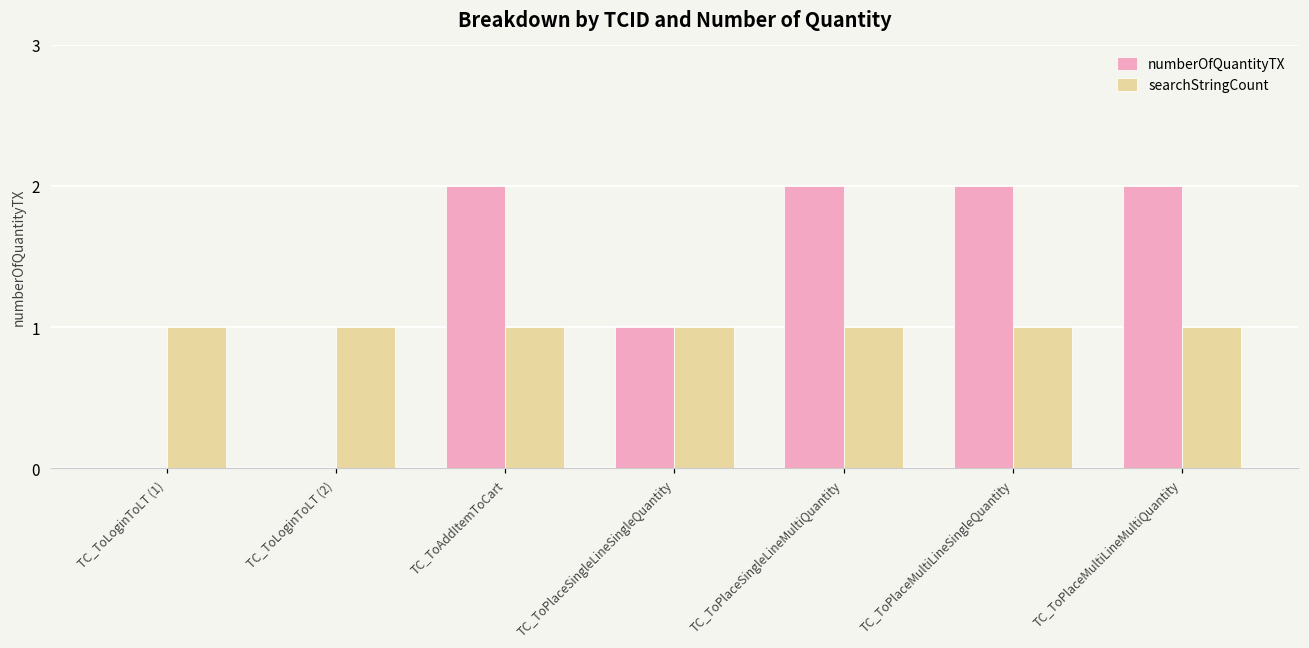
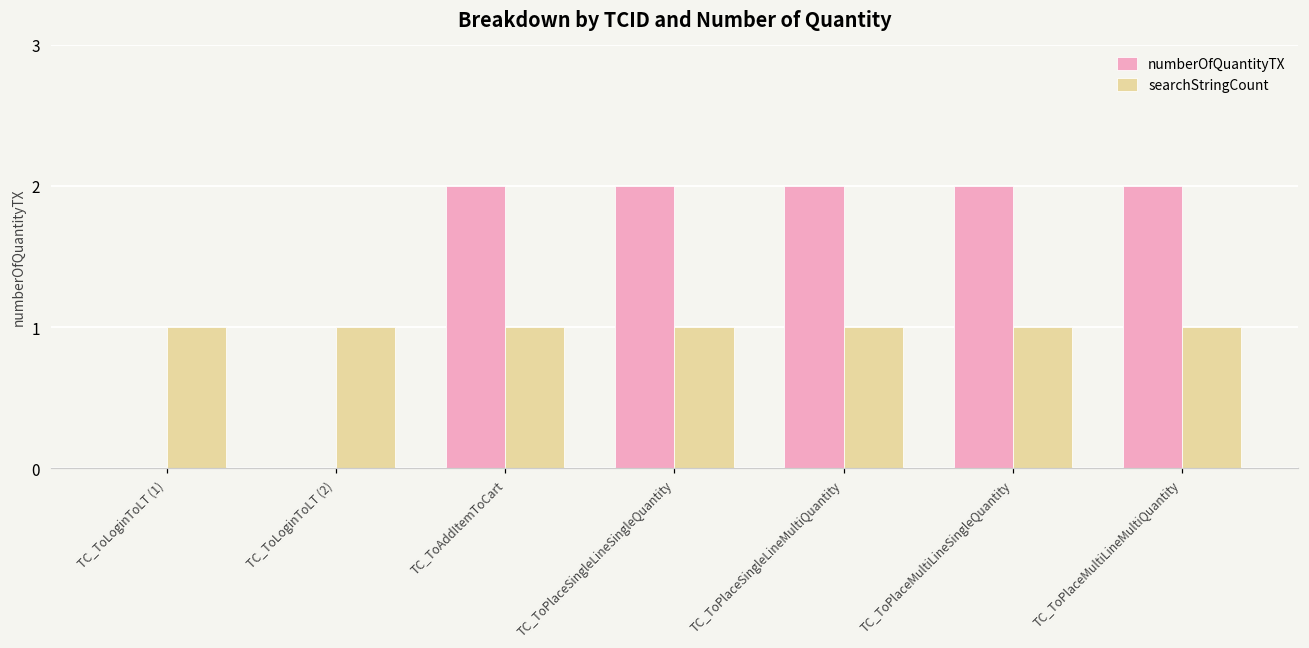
numberOfQuantityTX, TC_ToPlaceSingleLineSingleQuantity: 1 -> 2
